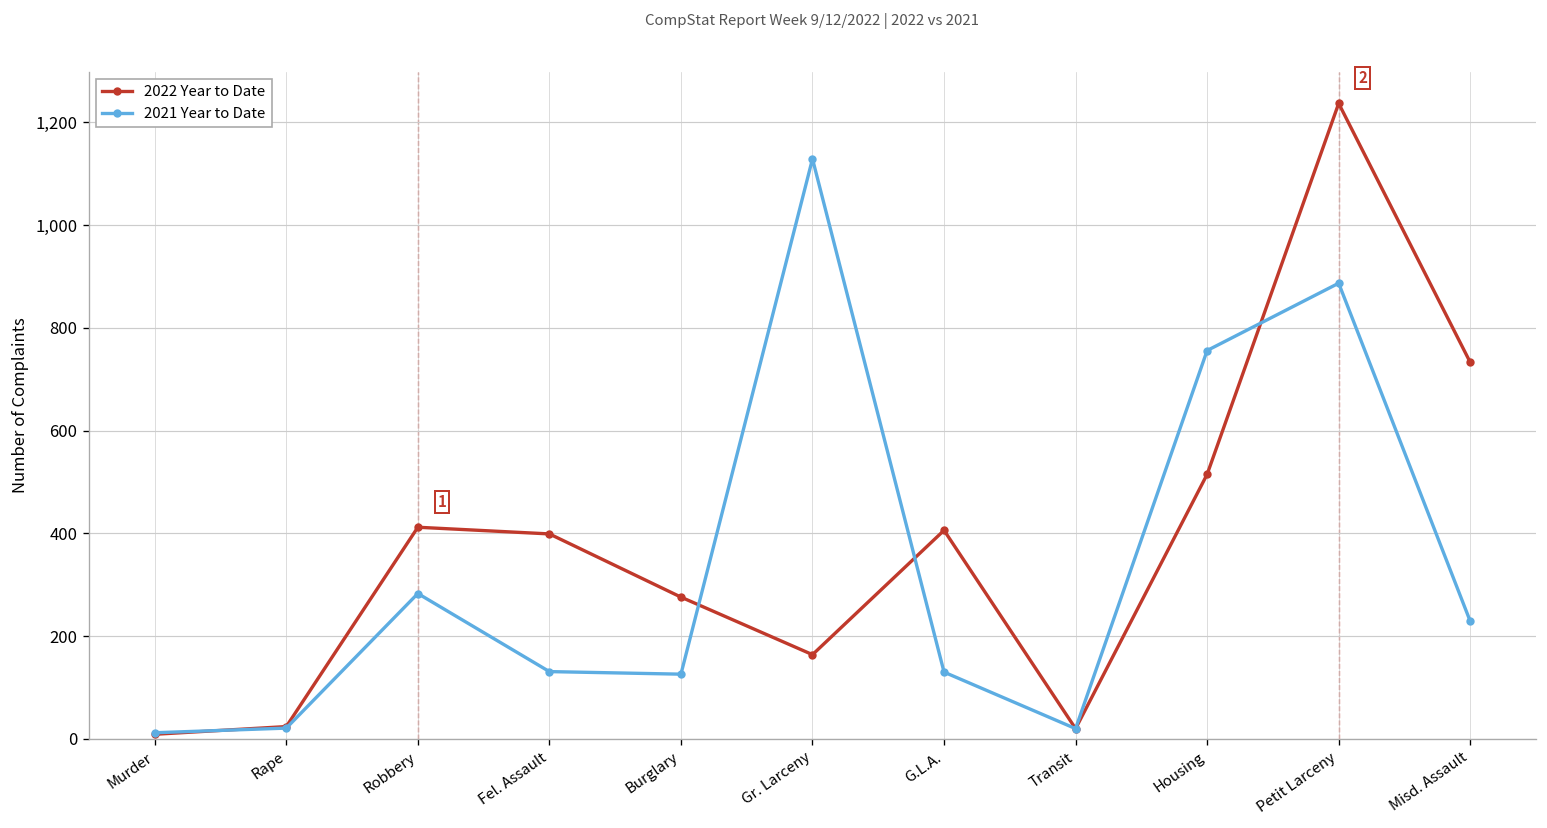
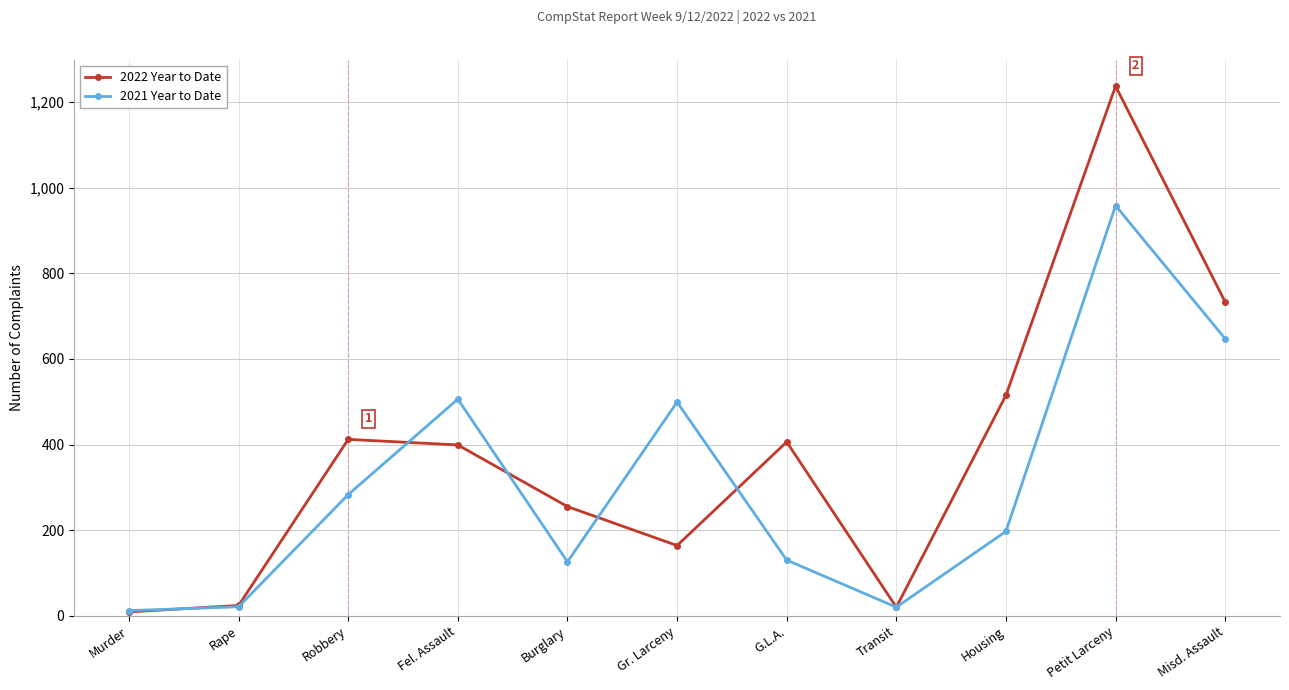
2021 Year to Date, Fel. Assault: 130 -> 510
2022 Year to Date, Burglary: 280 -> 260
2021 Year to Date, Gr. Larceny: 1,130 -> 500
2021 Year to Date, Housing: 760 -> 200
2021 Year to Date, Petit Larceny: 890 -> 960
2021 Year to Date, Misd. Assault: 230 -> 650
